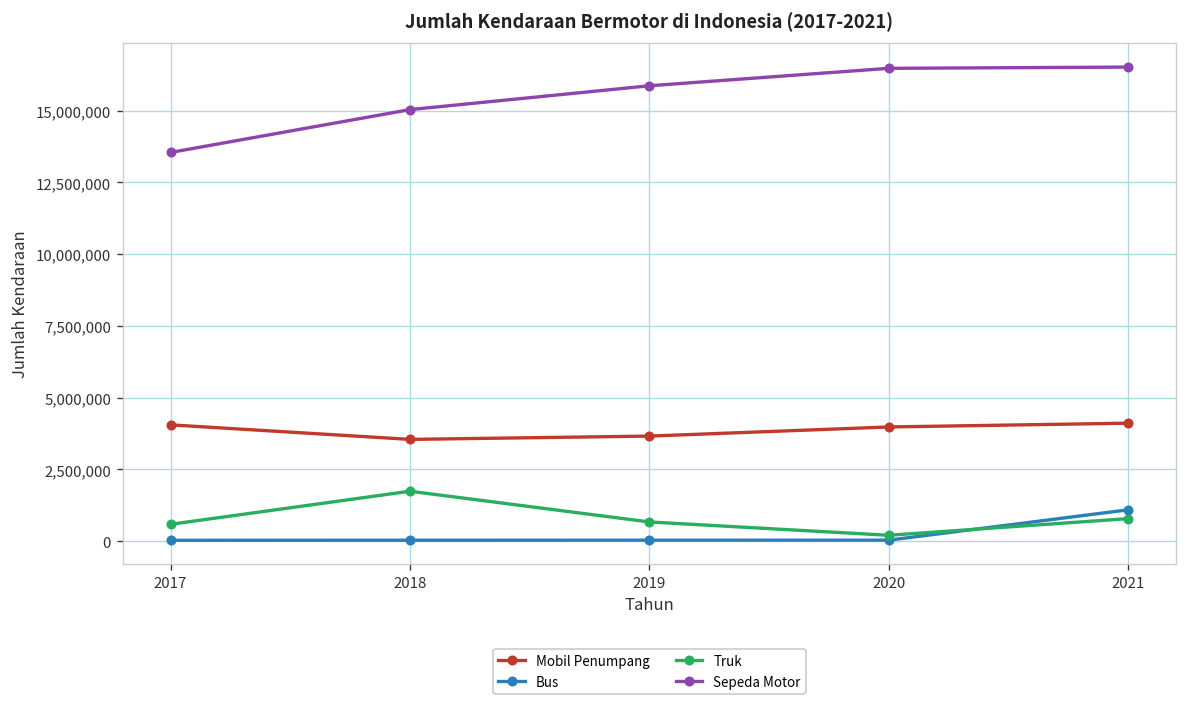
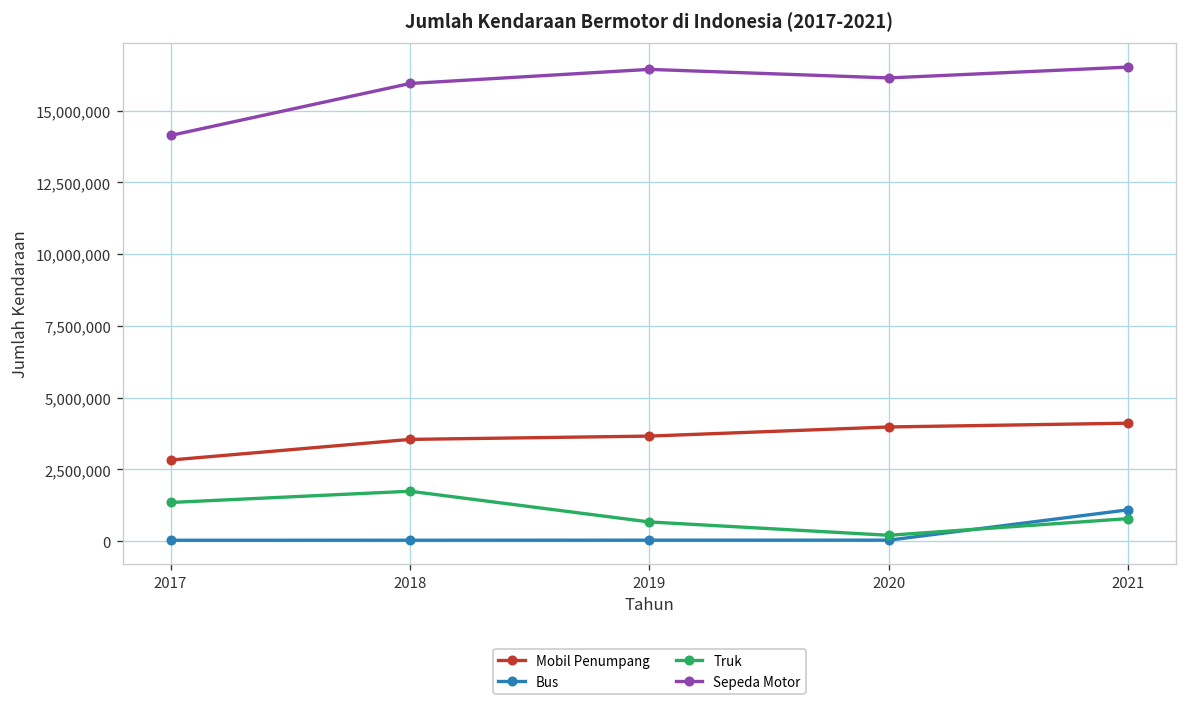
Mobil Penumpang, 2017: 4,100,000 -> 2,800,000
Truk, 2017: 600,000 -> 1,300,000
Sepeda Motor, 2017: 13,500,000 -> 14,100,000
Sepeda Motor, 2018: 15,000,000 -> 15,900,000
Sepeda Motor, 2019: 15,900,000 -> 16,400,000
Sepeda Motor, 2020: 16,500,000 -> 16,100,000
